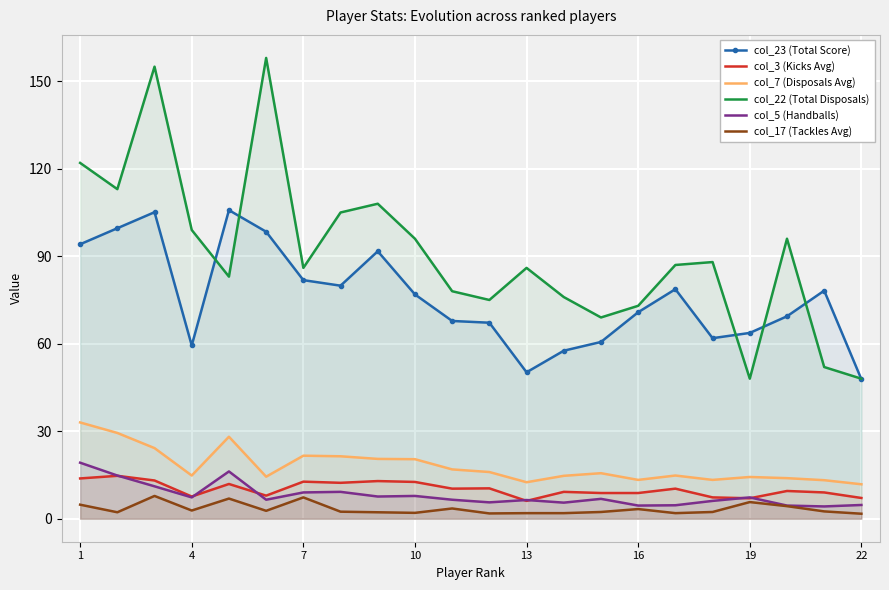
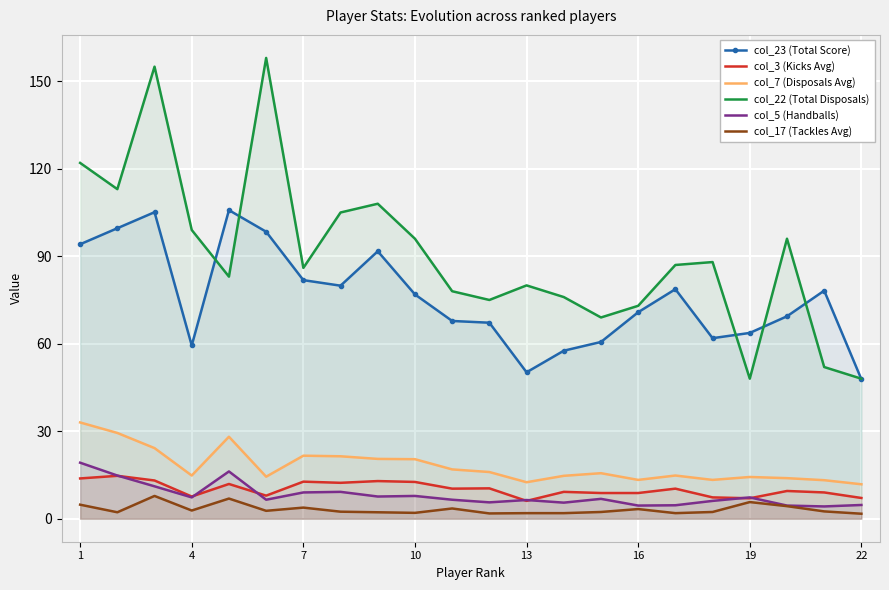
col_17 (Tackles Avg), 7: 7 -> 4
col_22 (Total Disposals), 13: 86 -> 80
